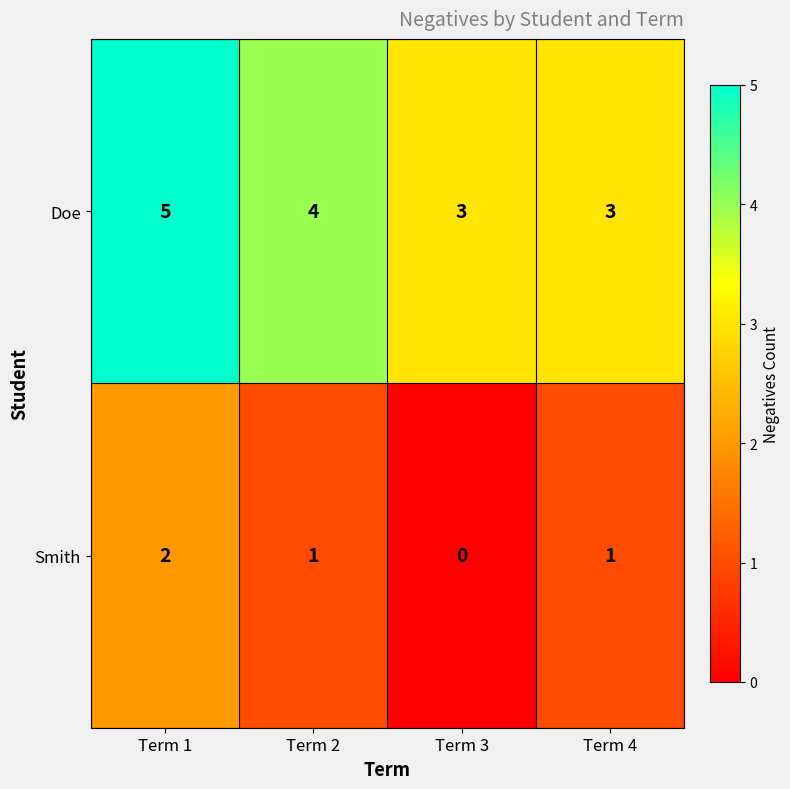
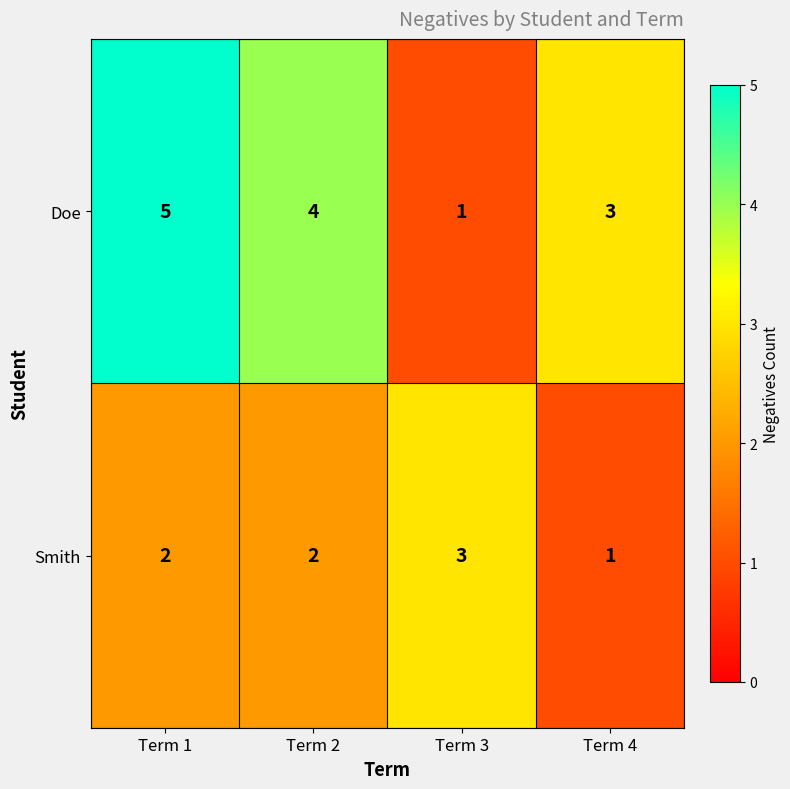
Doe, Term 3: 3 -> 1
Smith, Term 2: 1 -> 2
Smith, Term 3: 0 -> 3
